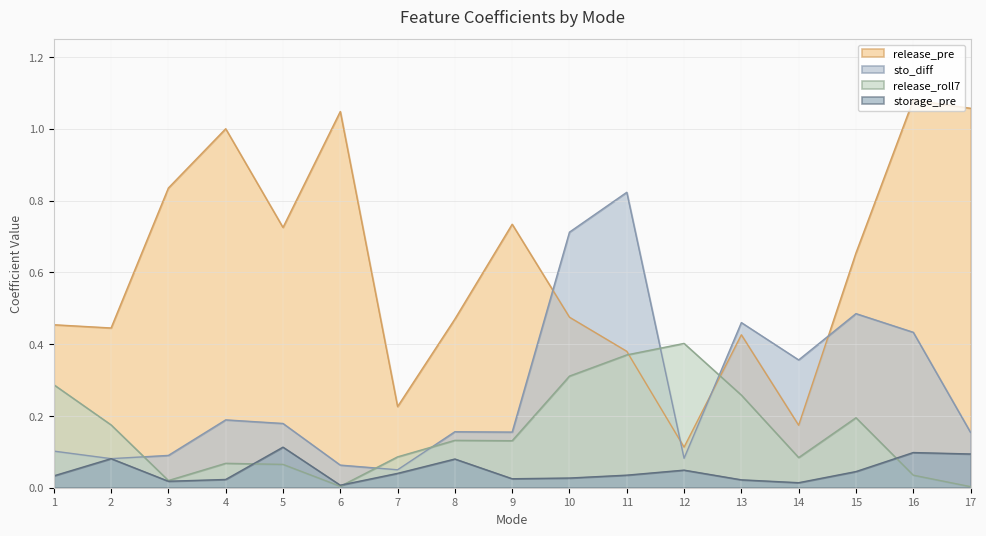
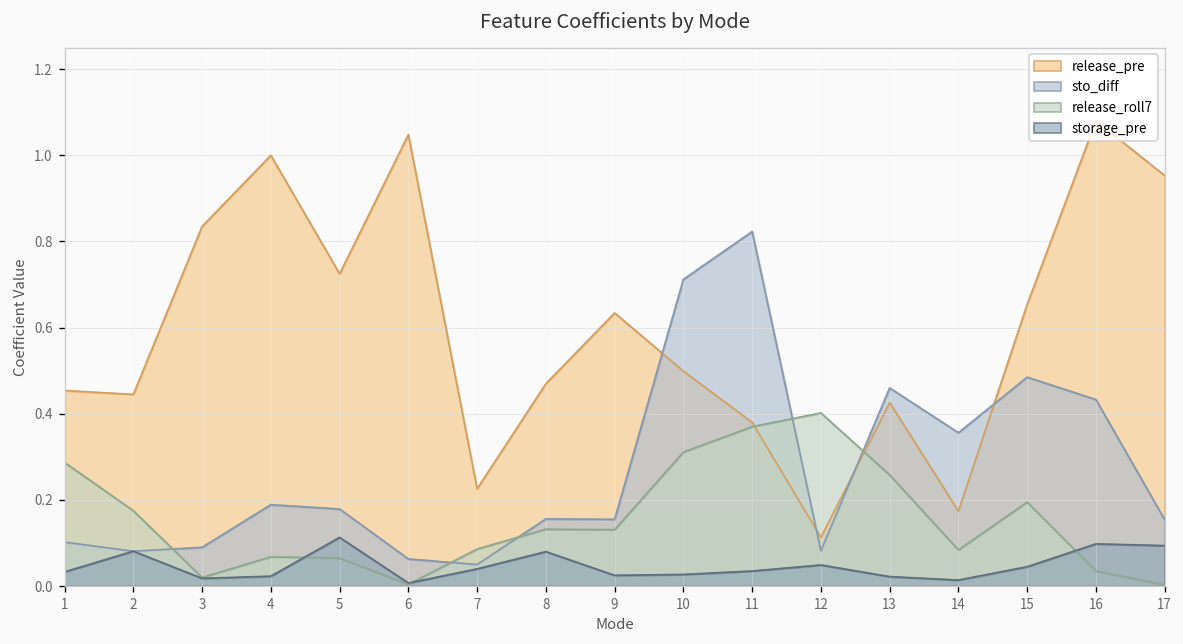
release_pre, 9: 0.73 -> 0.63
release_pre, 10: 0.48 -> 0.50
release_pre, 17: 1.06 -> 0.95
